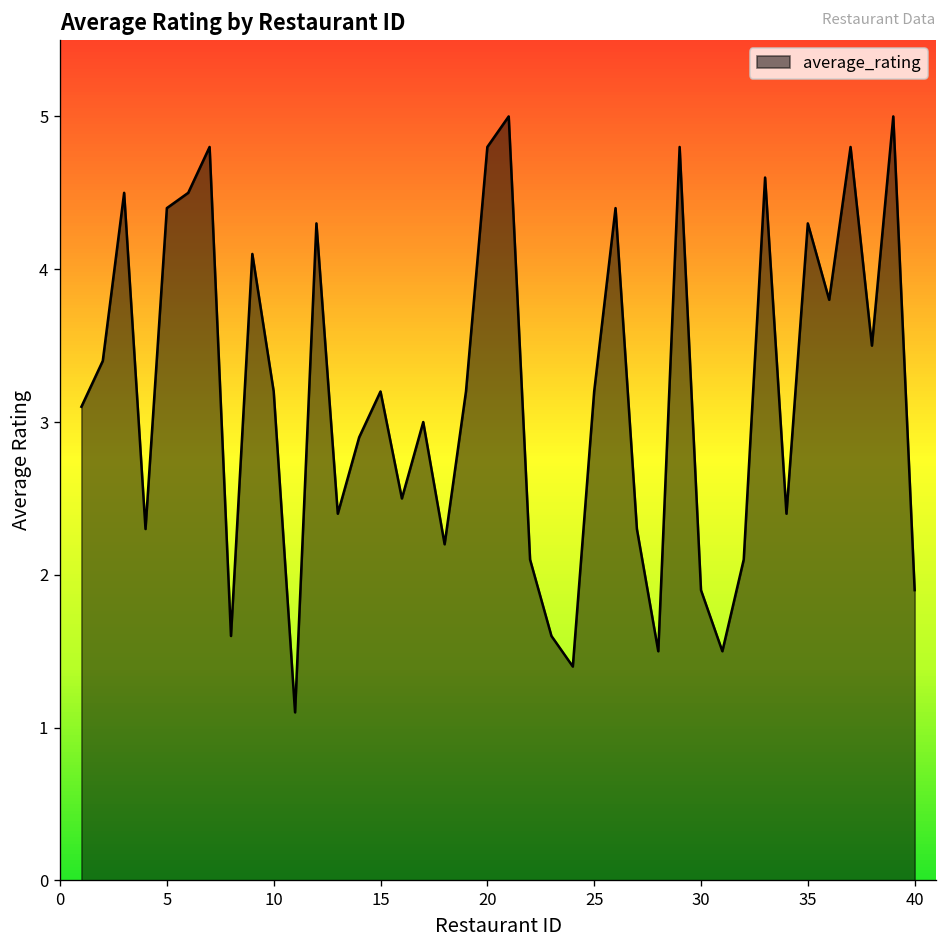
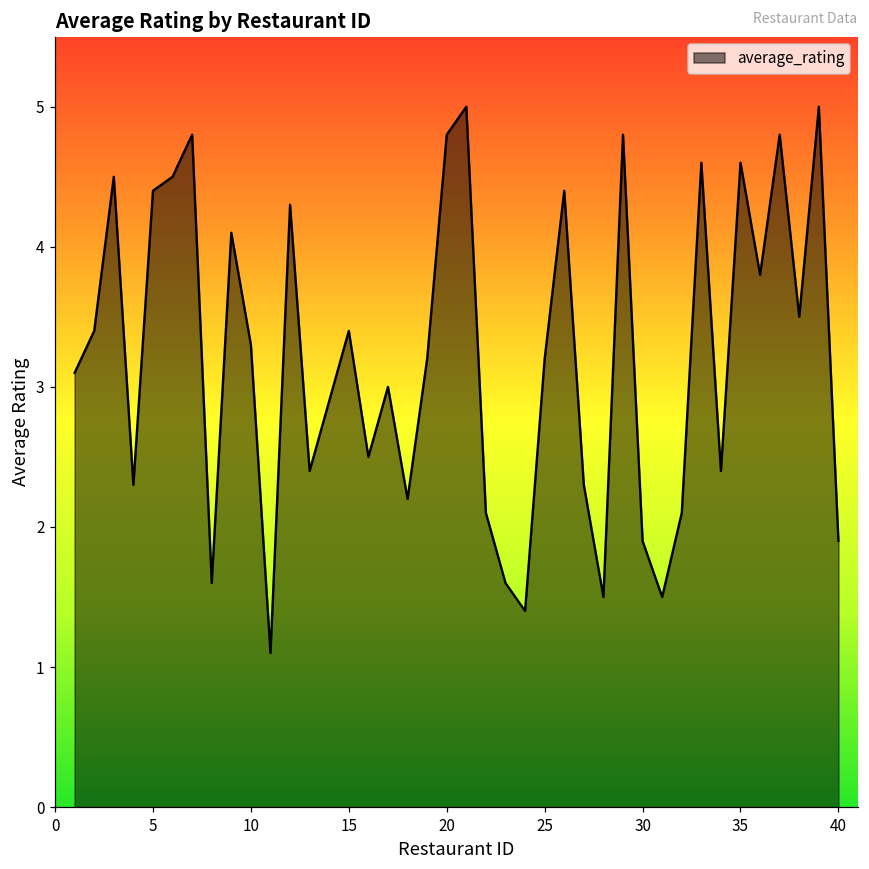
10: 3.2 -> 3.3
15: 3.2 -> 3.4
35: 4.3 -> 4.6
